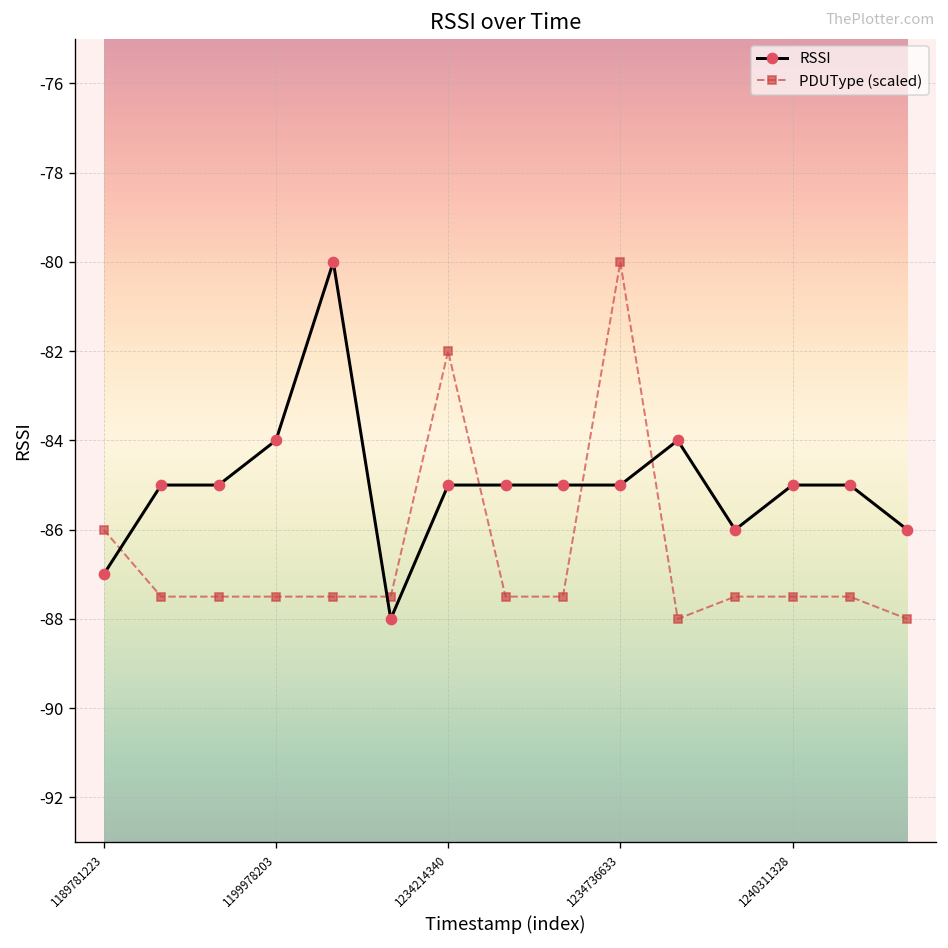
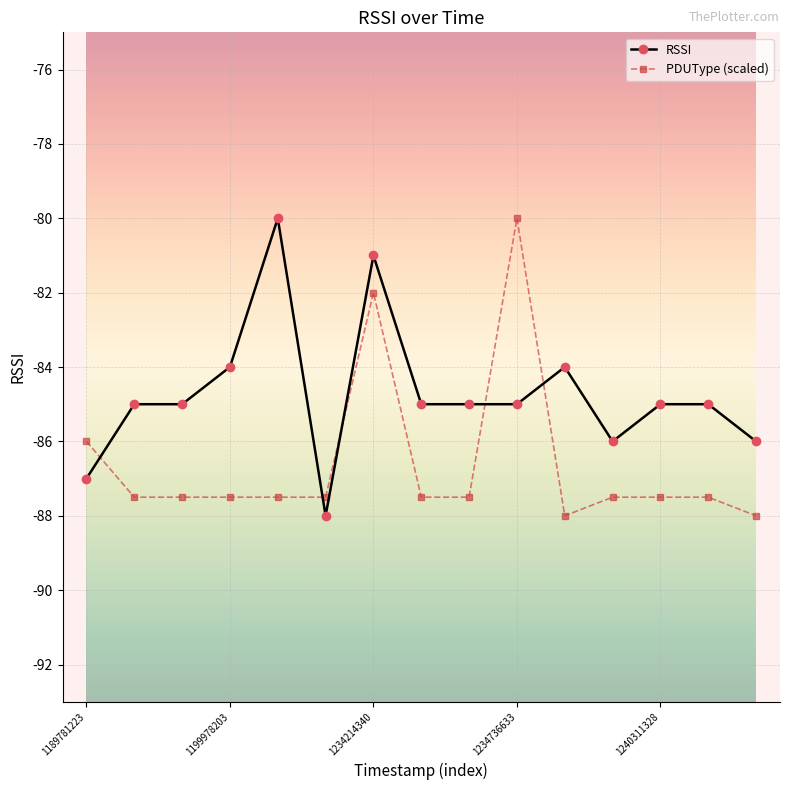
RSSI, 1234214340: -85 -> -81
